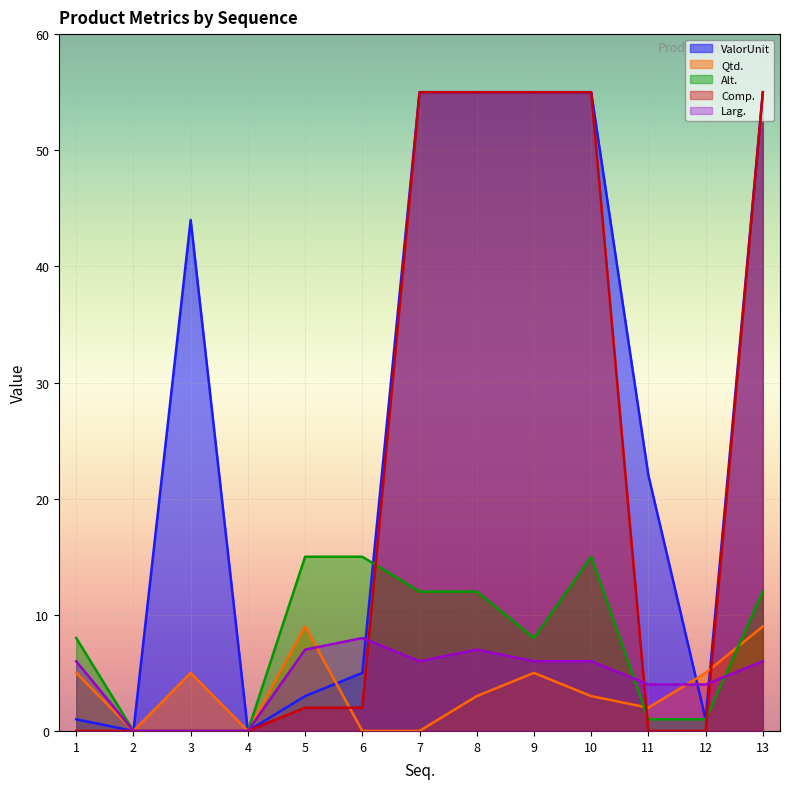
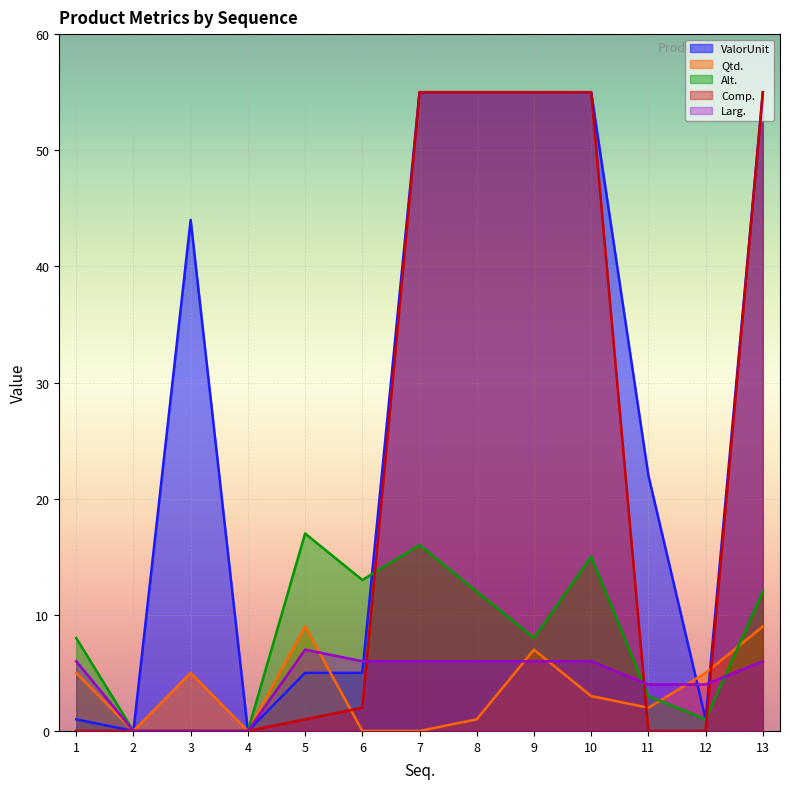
ValorUnit, 5: 3 -> 5
Alt., 5: 15 -> 17
Comp., 5: 2 -> 1
Alt., 6: 15 -> 13
Larg., 6: 8 -> 6
Alt., 7: 12 -> 16
Qtd., 8: 3 -> 1
Larg., 8: 7 -> 6
Qtd., 9: 5 -> 7
Alt., 11: 1 -> 3
